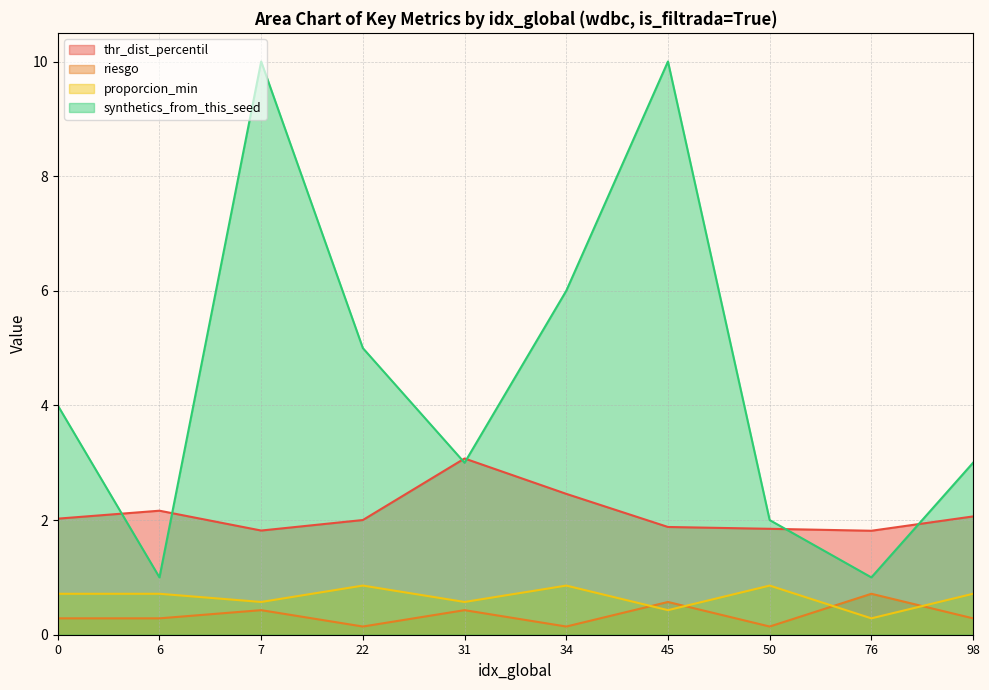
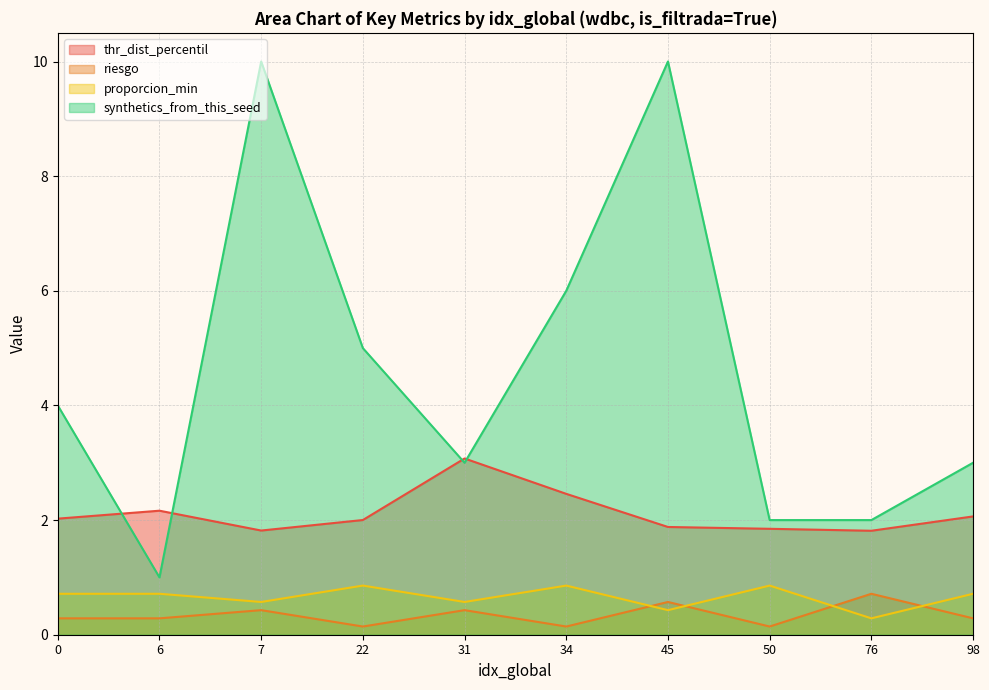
synthetics_from_this_seed, 76: 1 -> 2
